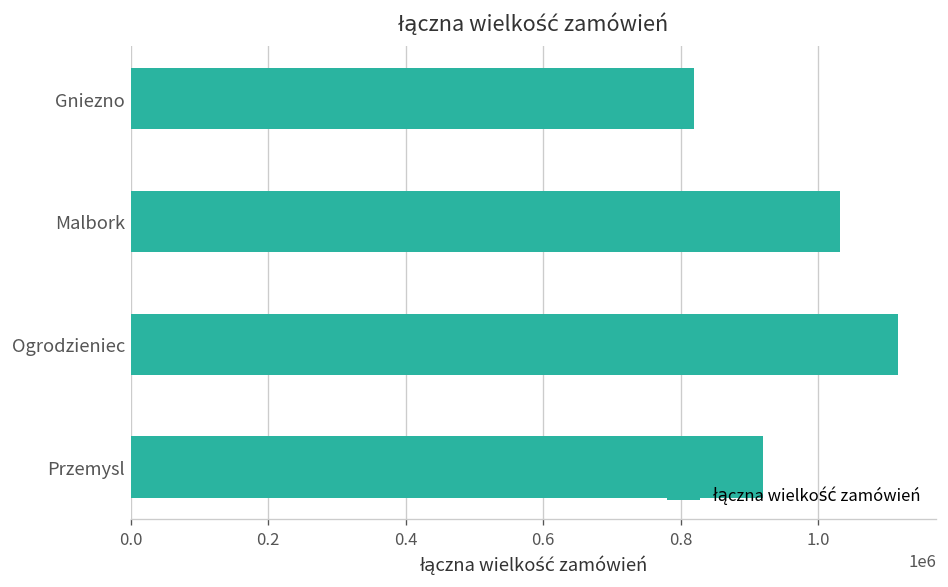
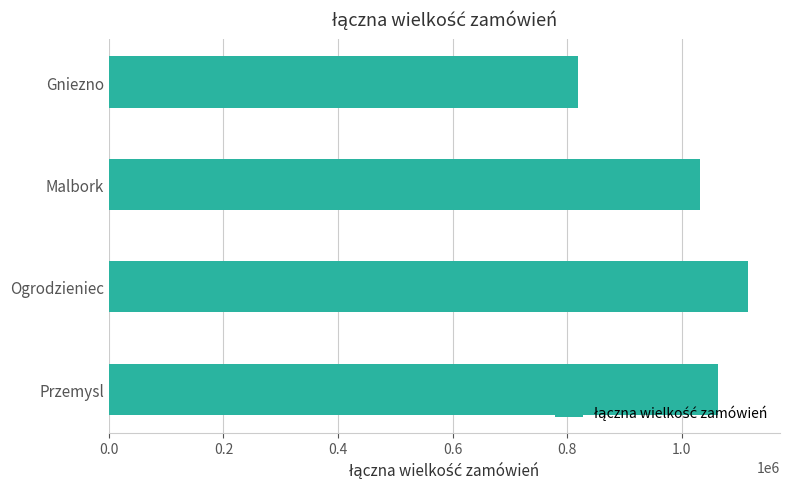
Przemysl: 920000 -> 1060000
